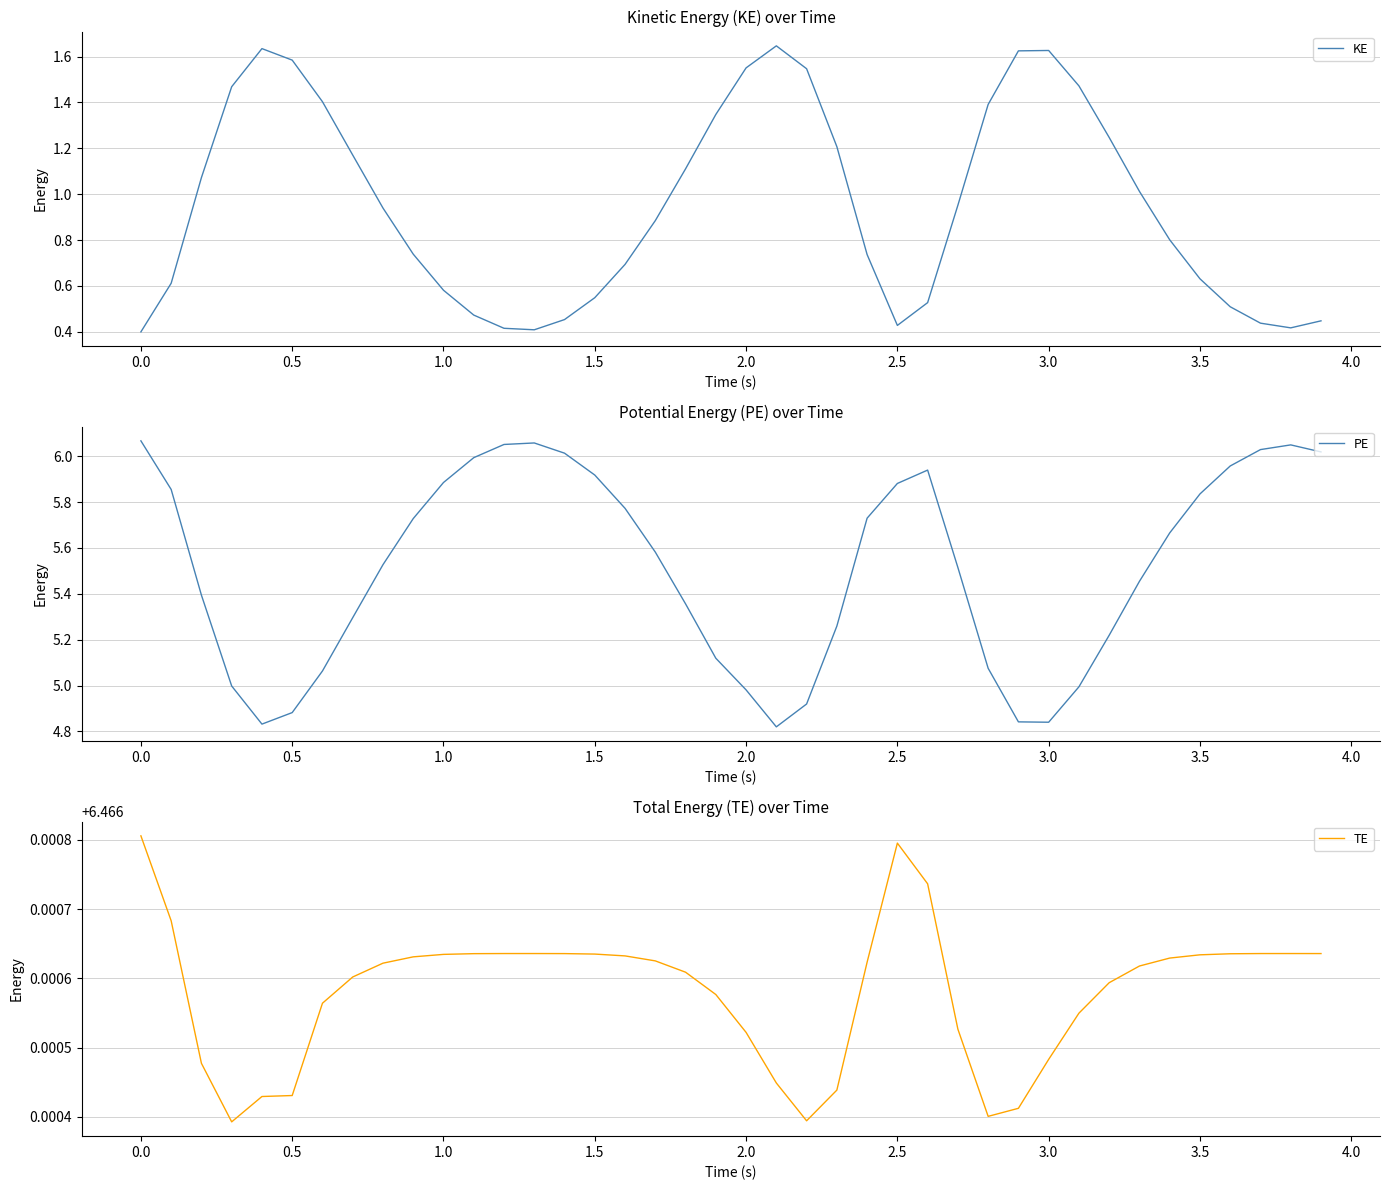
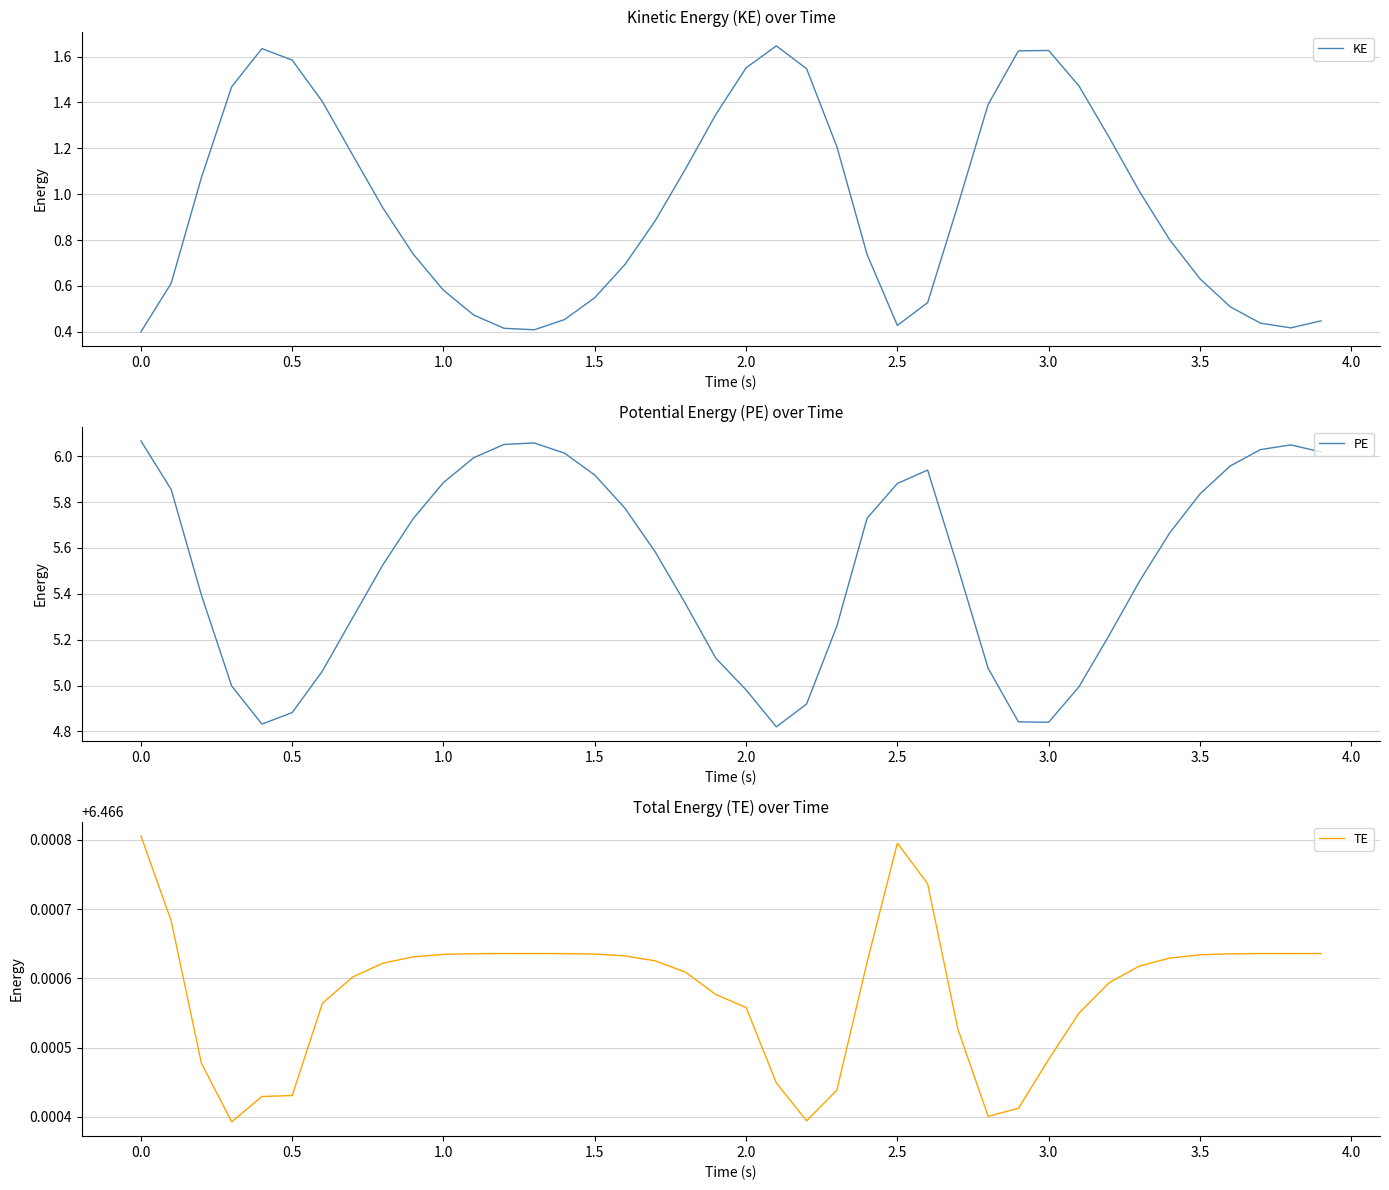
Total Energy (TE) over Time, 2.0: 6.46652 -> 6.46656
